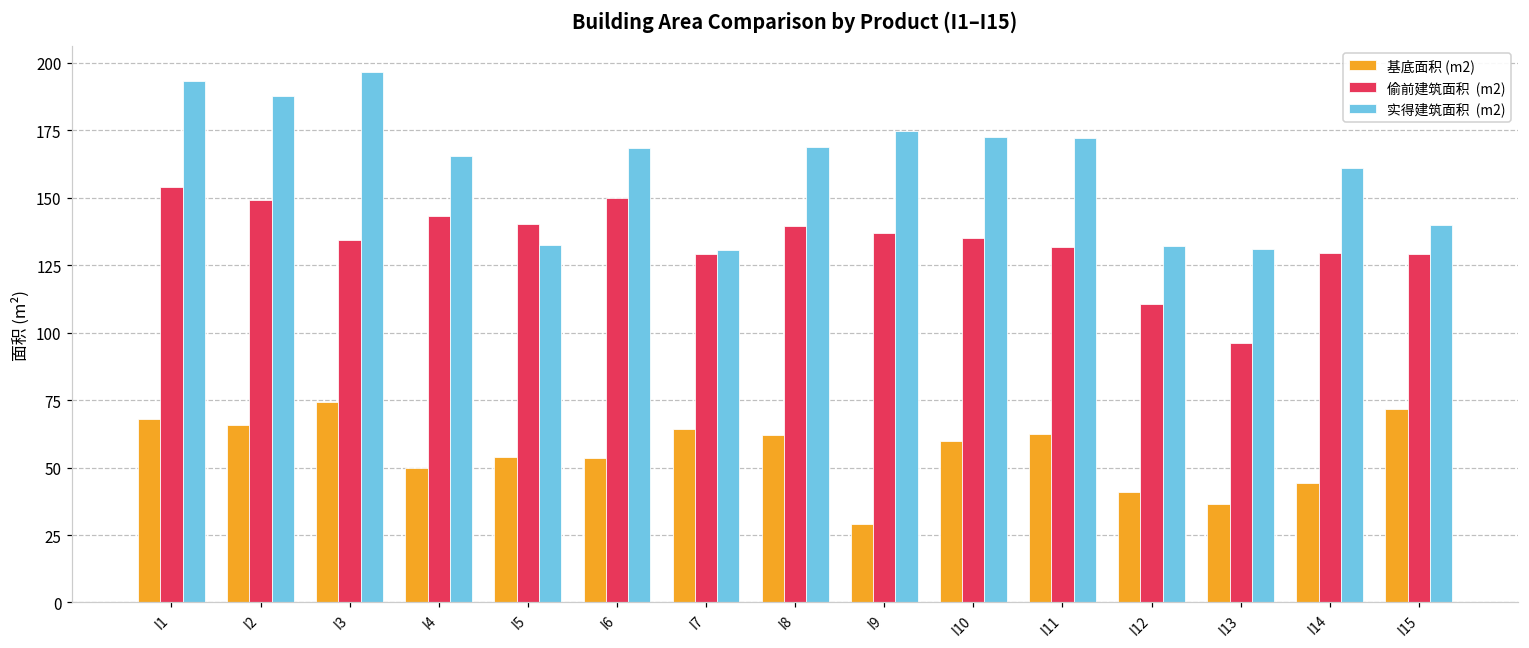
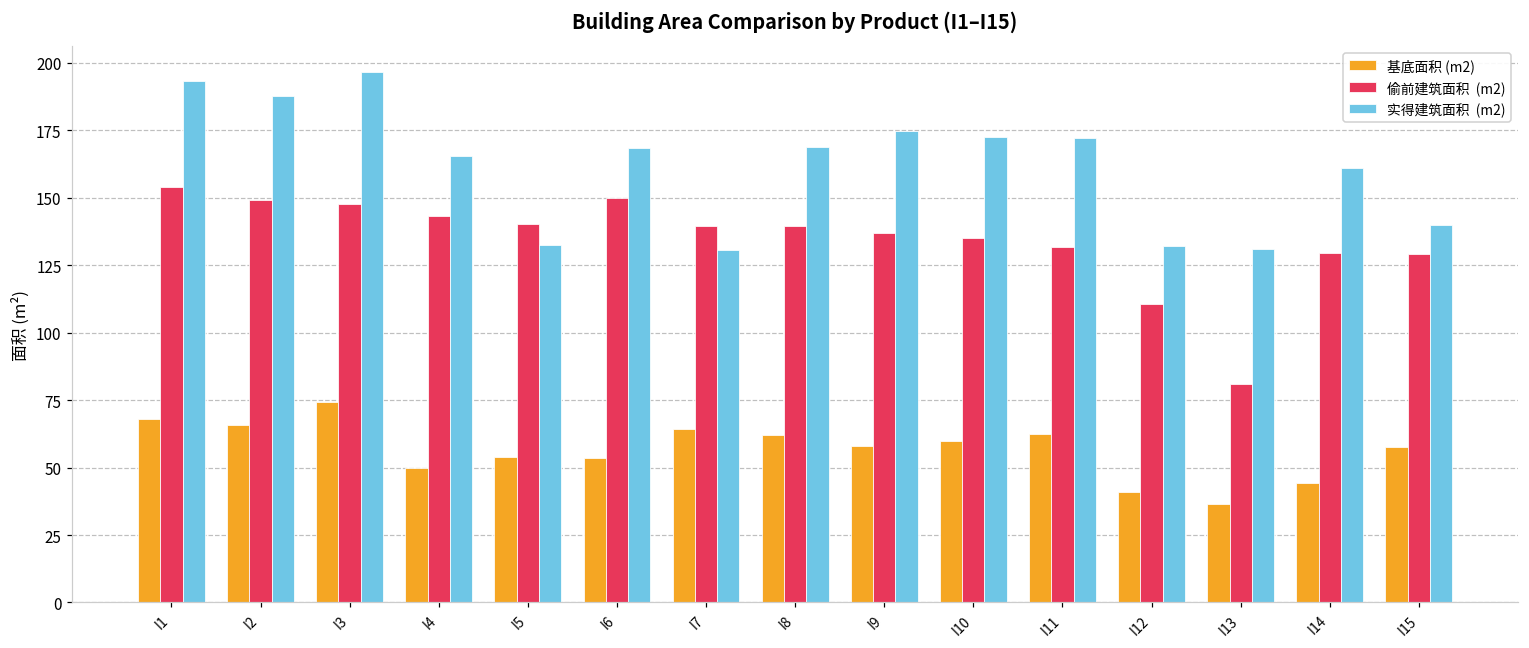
偷前建筑面积 (m2), I3: 134 -> 148
偷前建筑面积 (m2), I7: 129 -> 140
基底面积 (m2), I9: 29 -> 58
偷前建筑面积 (m2), I13: 96 -> 81
基底面积 (m2), I15: 72 -> 58
